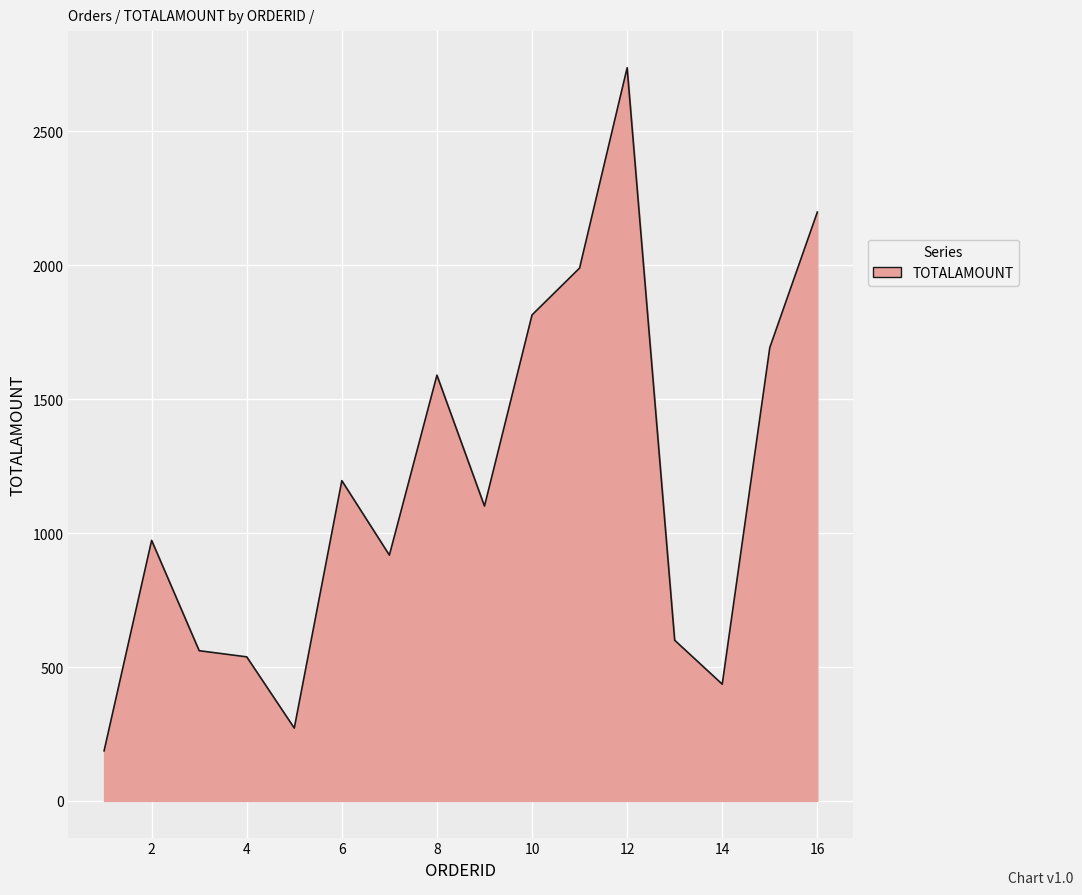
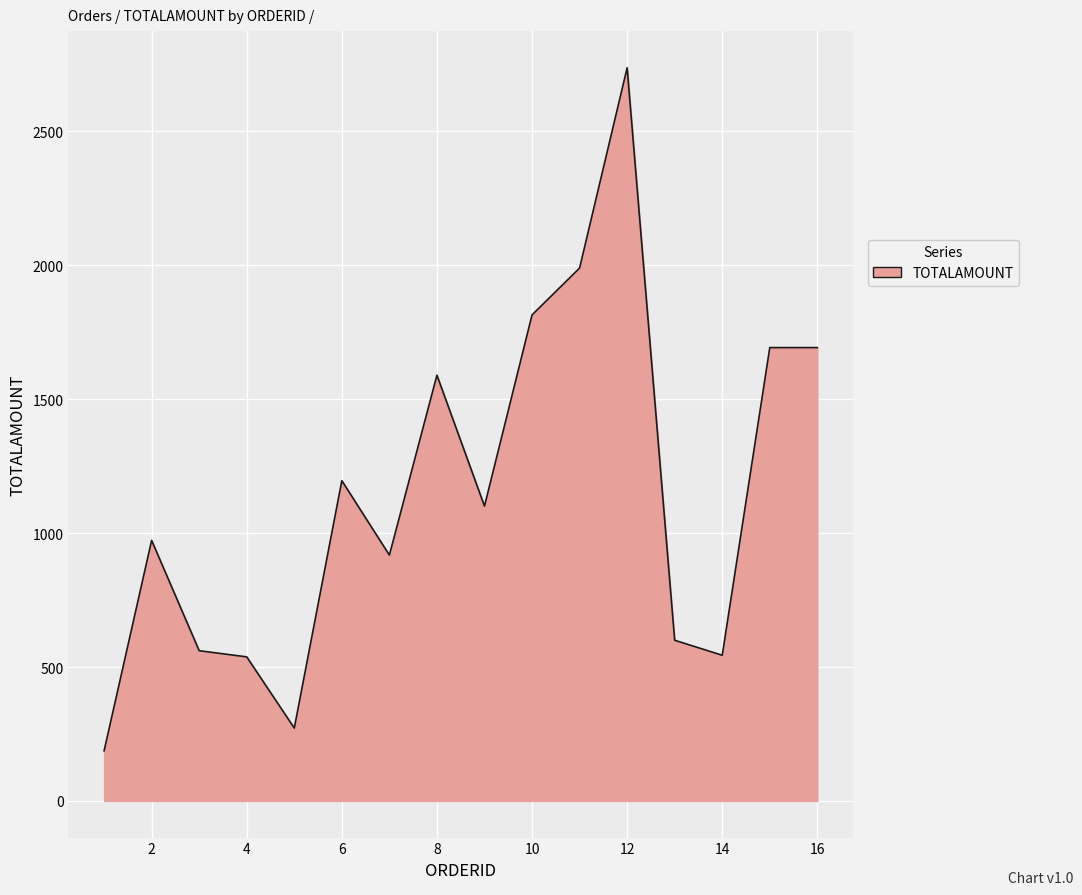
14: 440 -> 540
16: 2200 -> 1690
